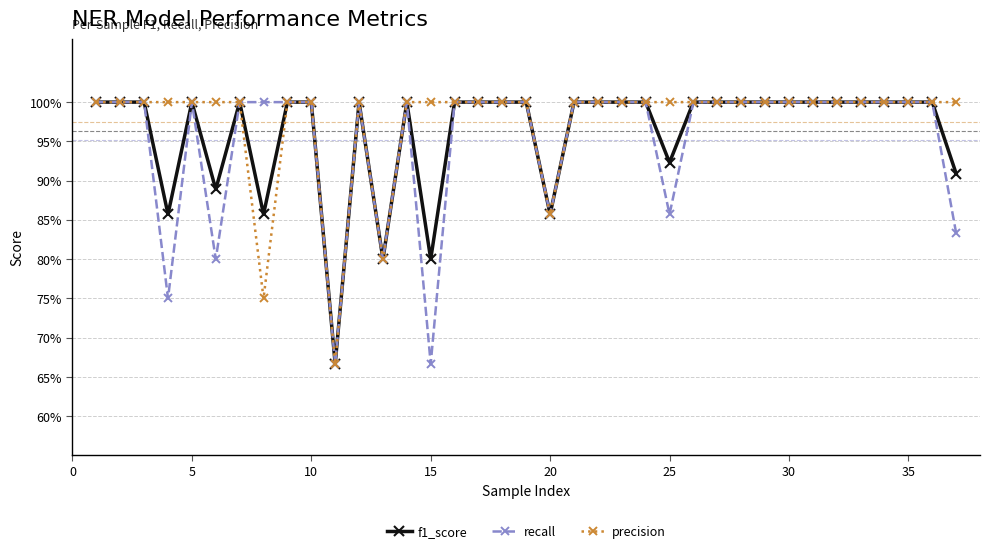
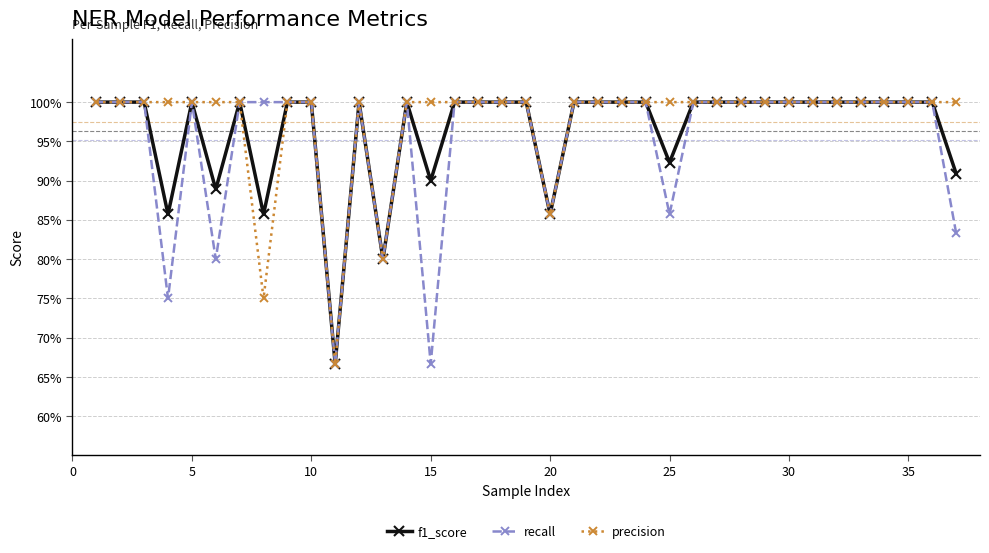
f1_score, 15: 80% -> 90%
